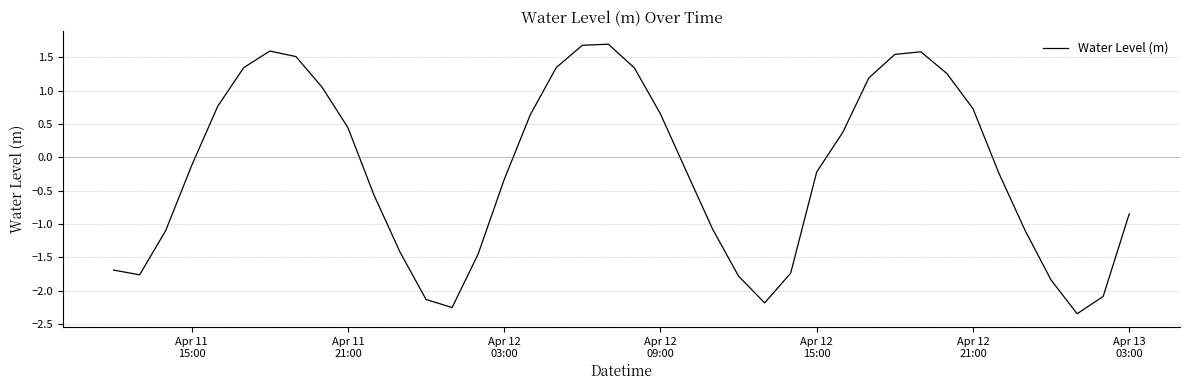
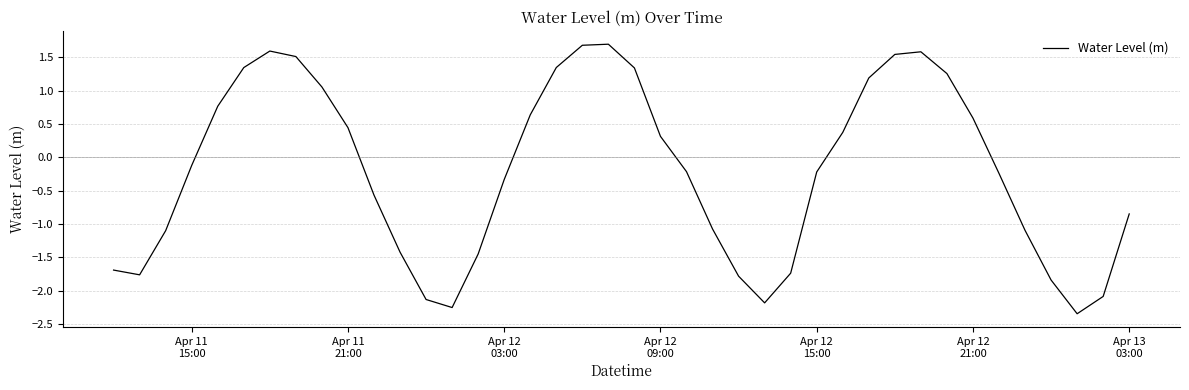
Apr 12 09:00: 0.7 -> 0.3
Apr 12 21:00: 0.7 -> 0.6
